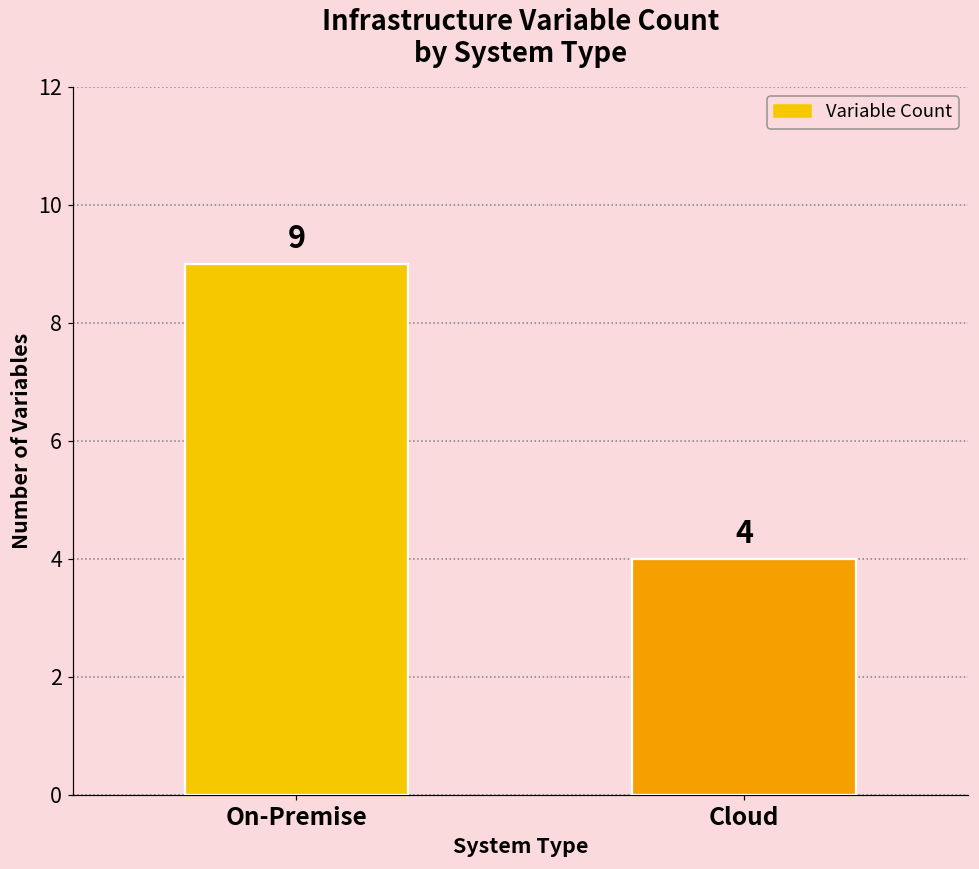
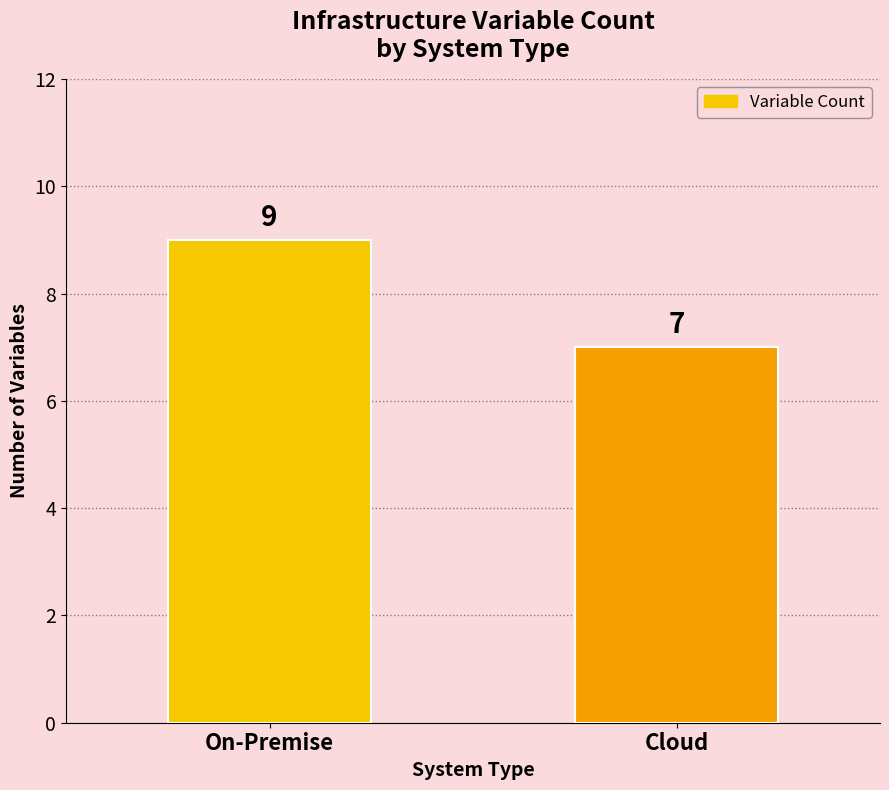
Cloud: 4 -> 7
